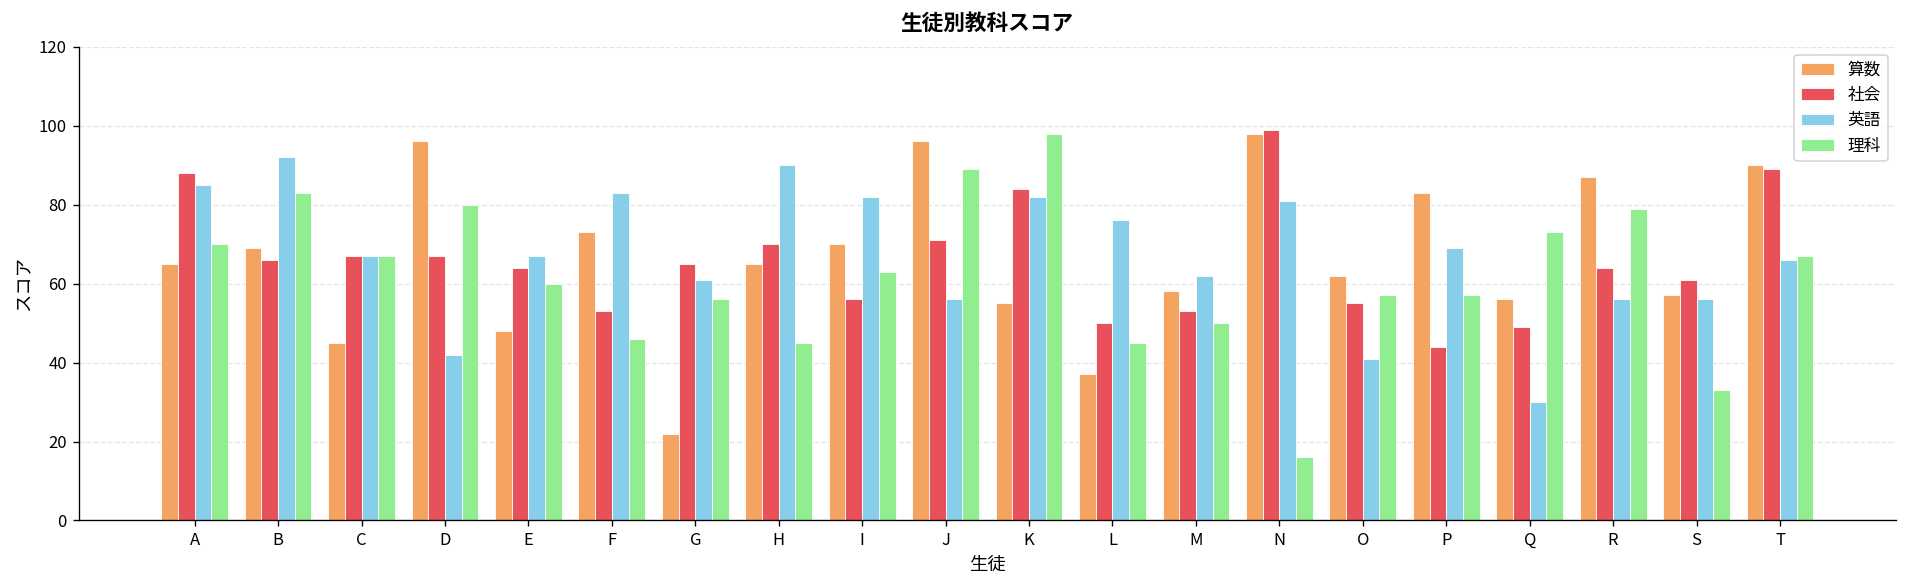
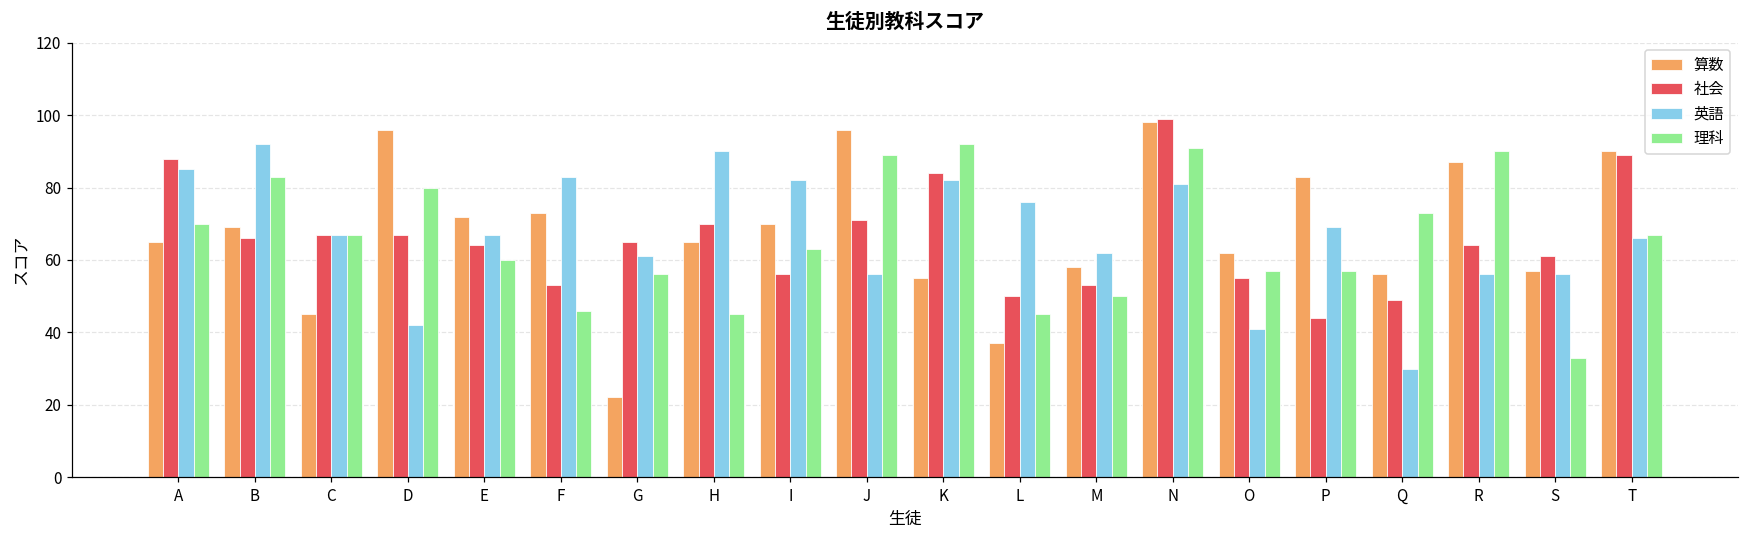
算数, E: 48 -> 72
理科, K: 98 -> 92
理科, N: 16 -> 91
理科, R: 79 -> 90
